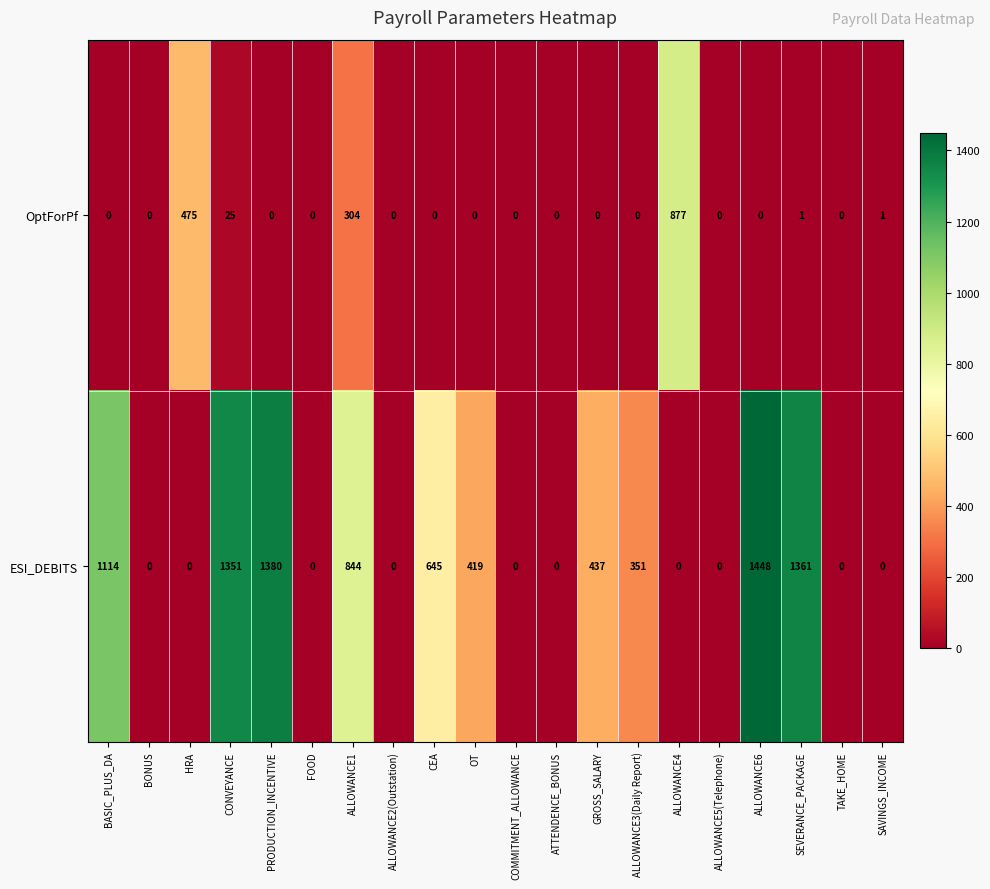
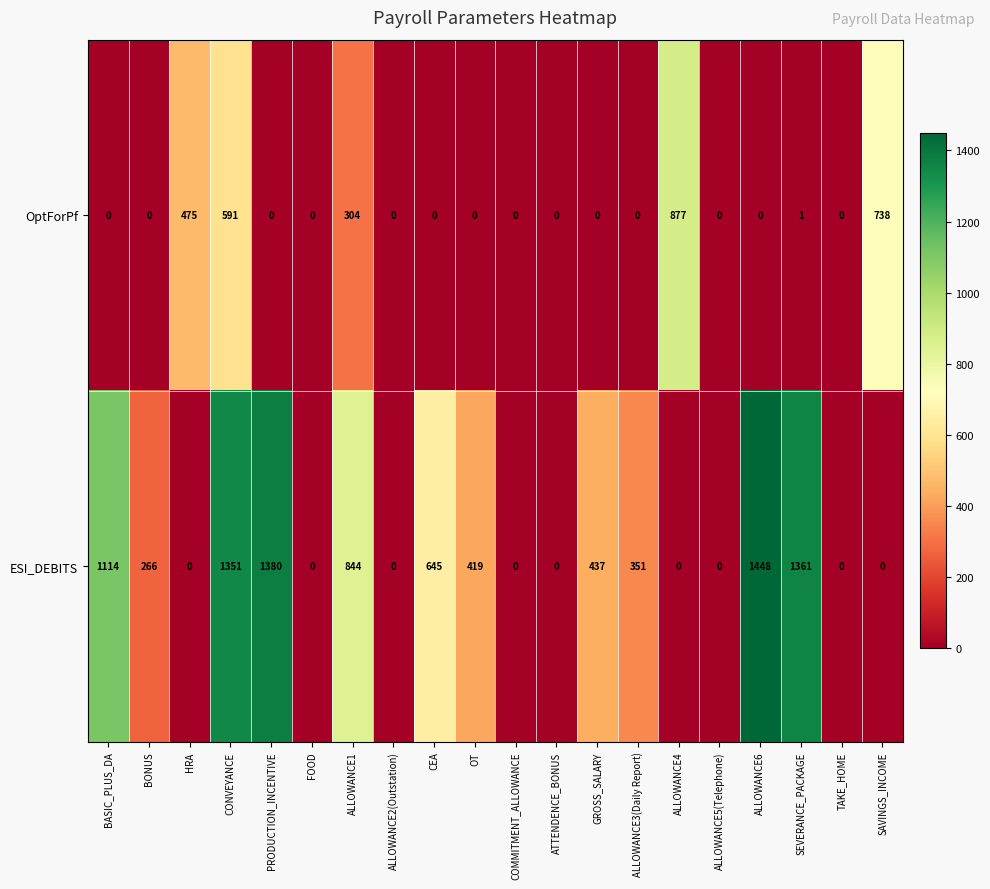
OptForPf, CONVEYANCE: 25 -> 591
OptForPf, SAVINGS_INCOME: 1 -> 738
ESI_DEBITS, BONUS: 0 -> 266
